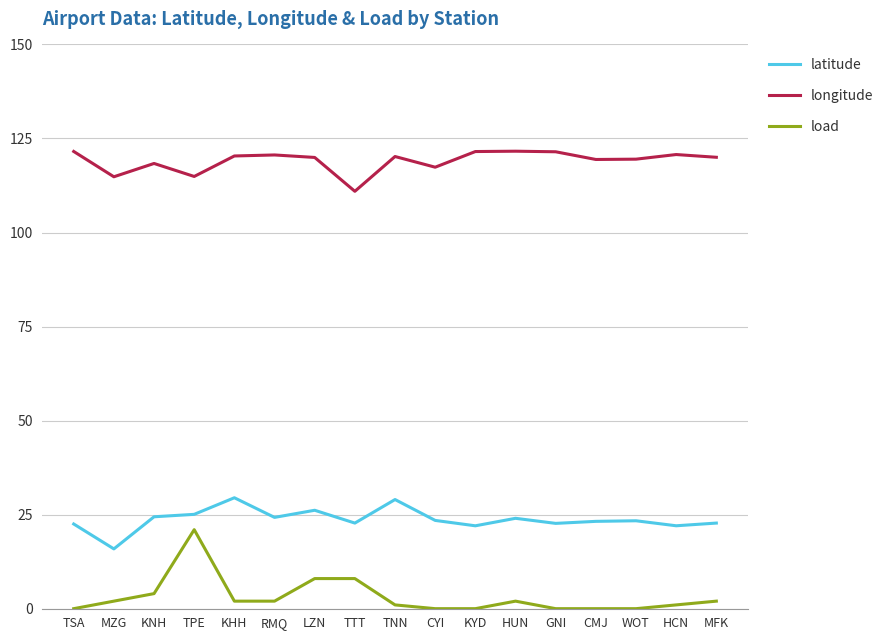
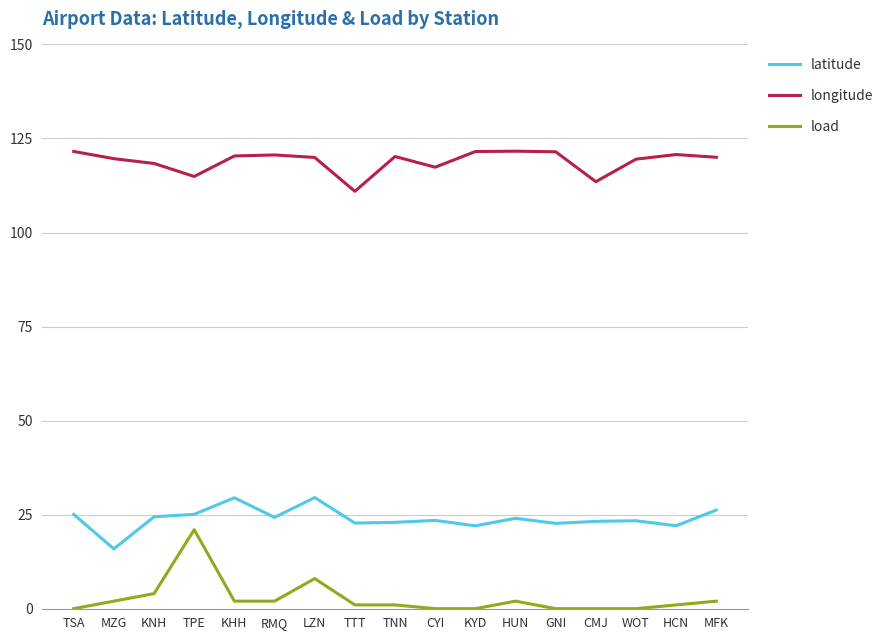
latitude, TSA: 23 -> 25
longitude, MZG: 115 -> 120
latitude, LZN: 26 -> 30
load, TTT: 8 -> 1
latitude, TNN: 29 -> 23
longitude, CMJ: 119 -> 114
latitude, MFK: 23 -> 26
